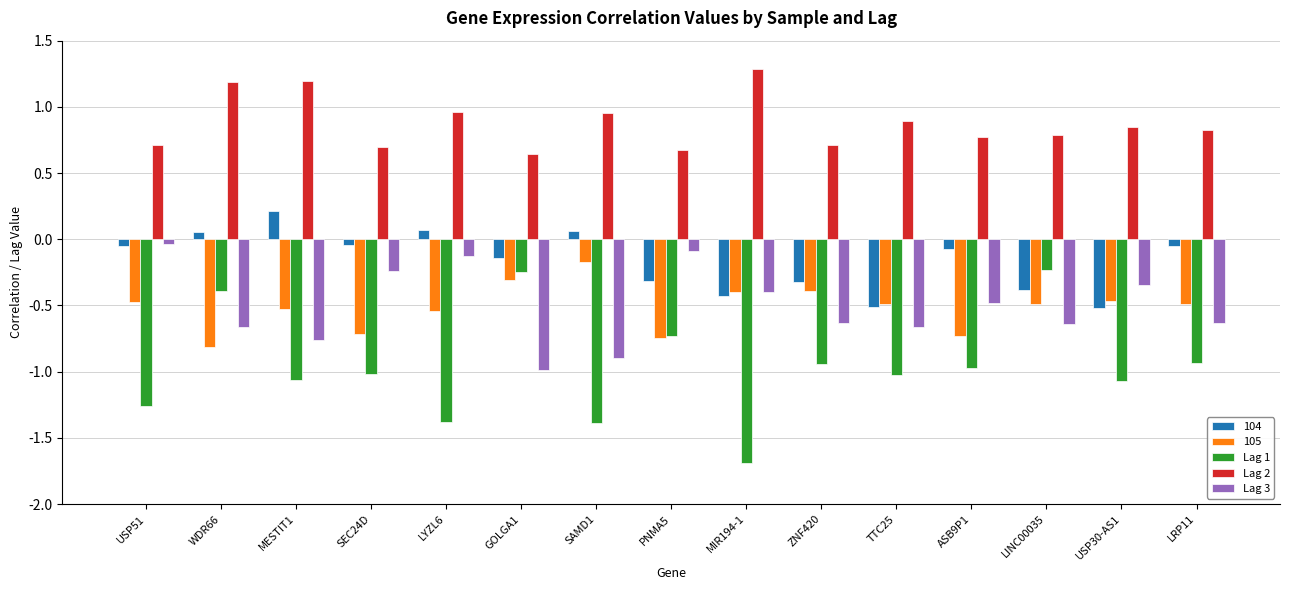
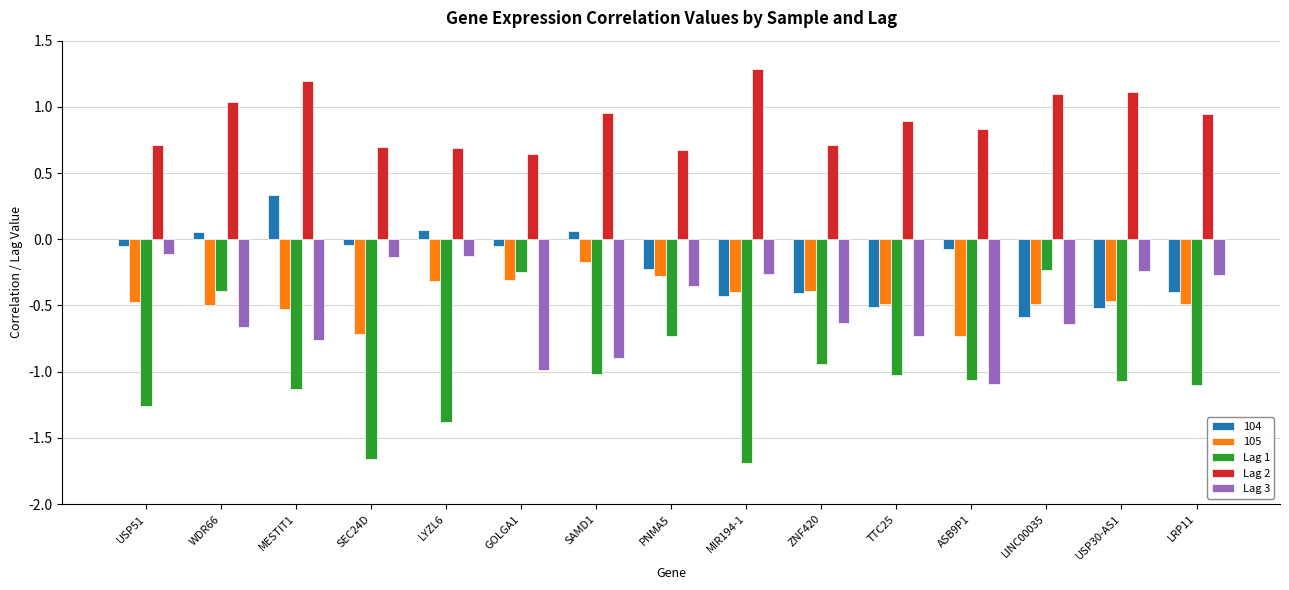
Lag 3, USP51: -0.03 -> -0.11
105, WDR66: -0.81 -> -0.49
Lag 2, WDR66: 1.18 -> 1.03
104, MESTIT1: 0.21 -> 0.33
Lag 1, MESTIT1: -1.06 -> -1.13
Lag 1, SEC24D: -1.01 -> -1.66
Lag 3, SEC24D: -0.24 -> -0.13
105, LYZL6: -0.55 -> -0.32
Lag 2, LYZL6: 0.96 -> 0.69
104, GOLGA1: -0.15 -> -0.05
Lag 1, SAMD1: -1.39 -> -1.02
104, PNMA5: -0.32 -> -0.23
105, PNMA5: -0.75 -> -0.27
Lag 3, PNMA5: -0.09 -> -0.36
Lag 3, MIR194-1: -0.40 -> -0.26
104, ZNF420: -0.32 -> -0.41
Lag 3, TTC25: -0.66 -> -0.73
Lag 1, ASB9P1: -0.97 -> -1.06
Lag 2, ASB9P1: 0.77 -> 0.83
Lag 3, ASB9P1: -0.48 -> -1.09
104, LINC00035: -0.38 -> -0.59
Lag 2, LINC00035: 0.79 -> 1.10
Lag 2, USP30-AS1: 0.85 -> 1.11
Lag 3, USP30-AS1: -0.35 -> -0.24
104, LRP11: -0.05 -> -0.40
Lag 1, LRP11: -0.94 -> -1.10
Lag 2, LRP11: 0.82 -> 0.95
Lag 3, LRP11: -0.63 -> -0.27
